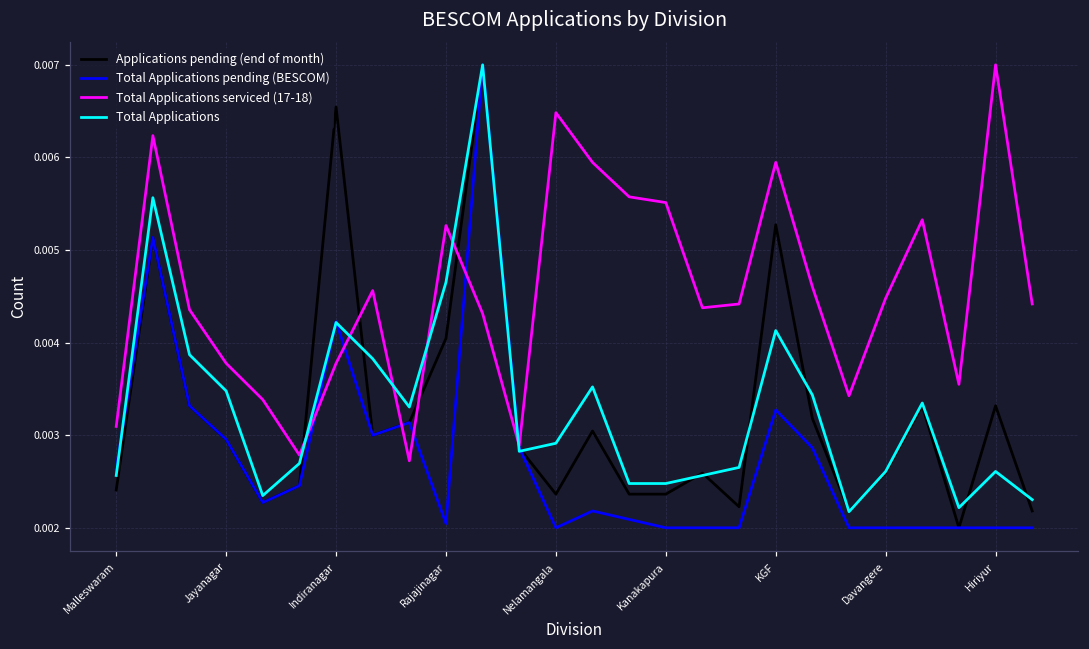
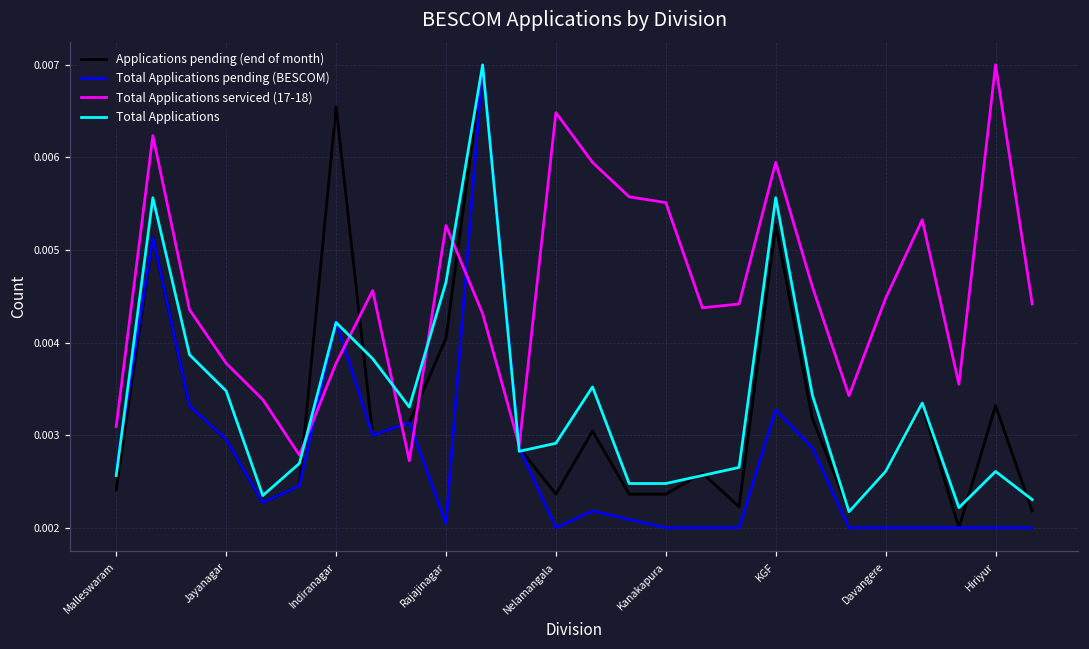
Total Applications, KGF: 0.0041 -> 0.0056
